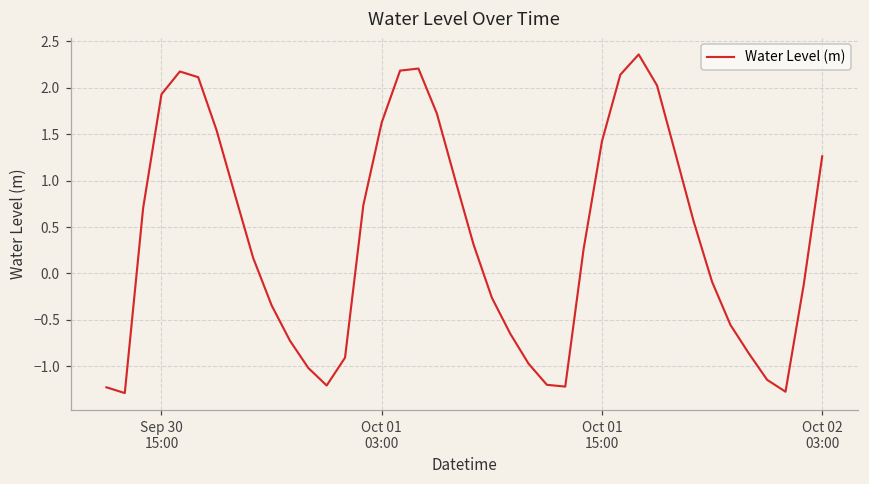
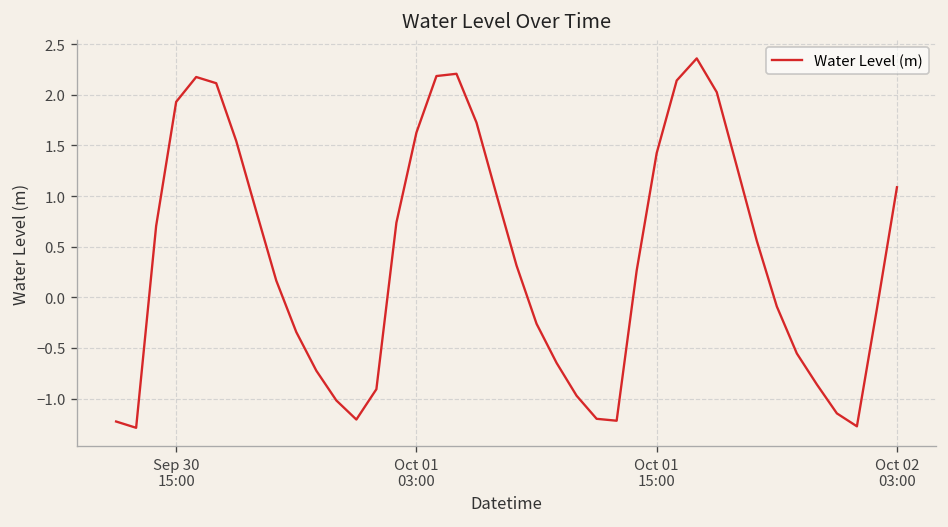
Oct 02 03:00: 1.3 -> 1.1
